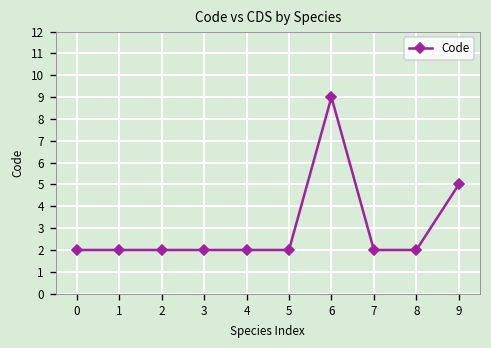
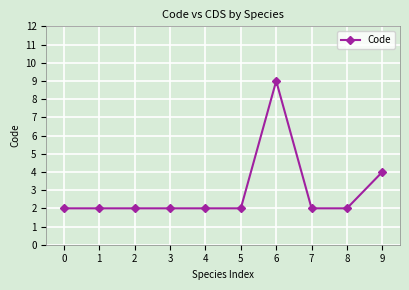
9: 5 -> 4
